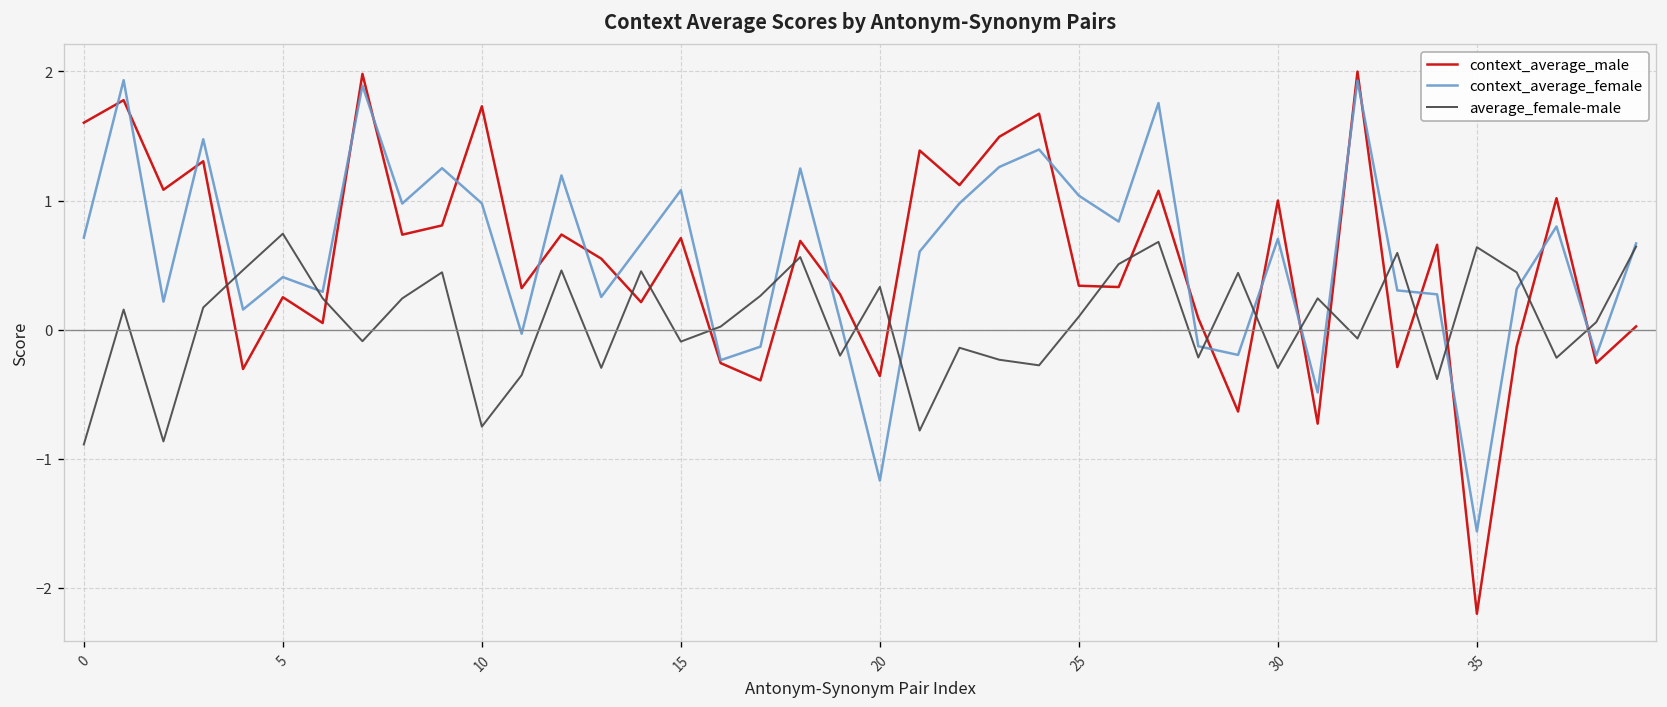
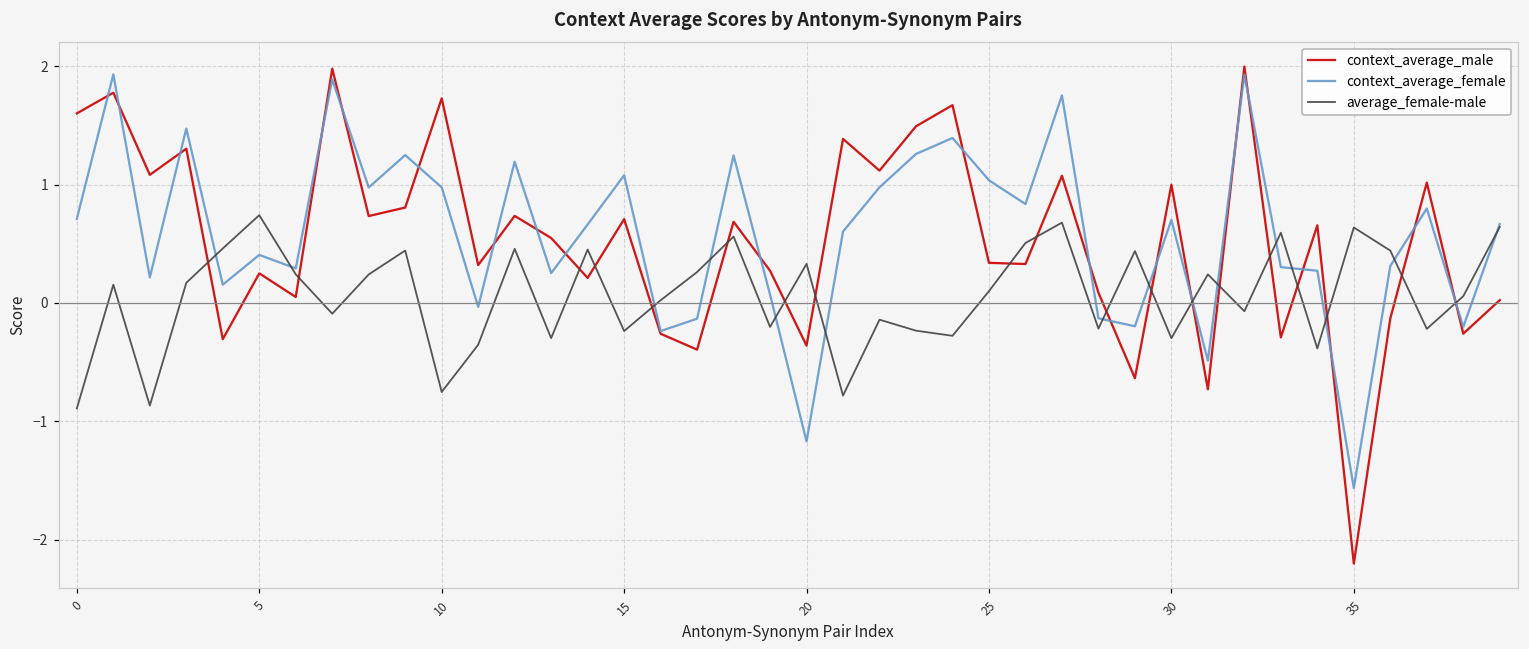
average_female-male, 15: -0.09 -> -0.24
